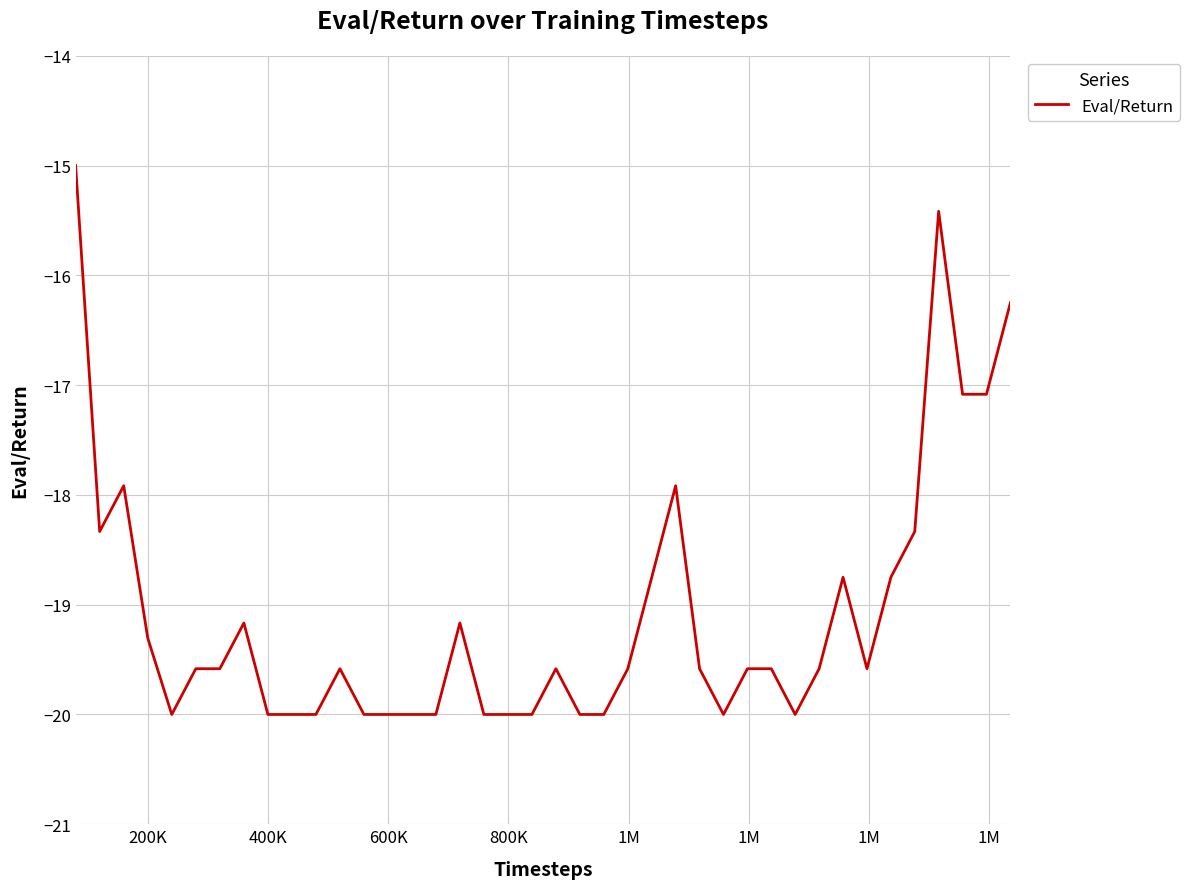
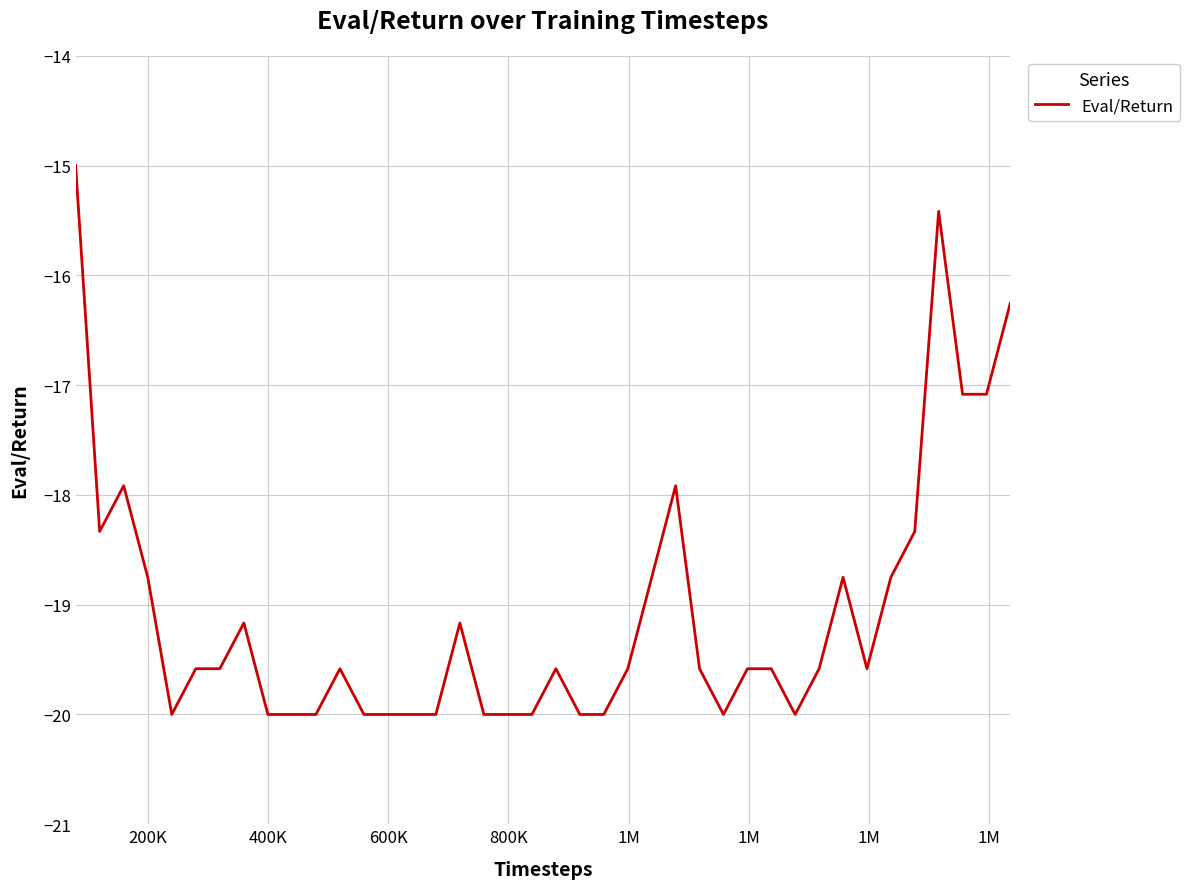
200K: -19.30 -> -18.75
